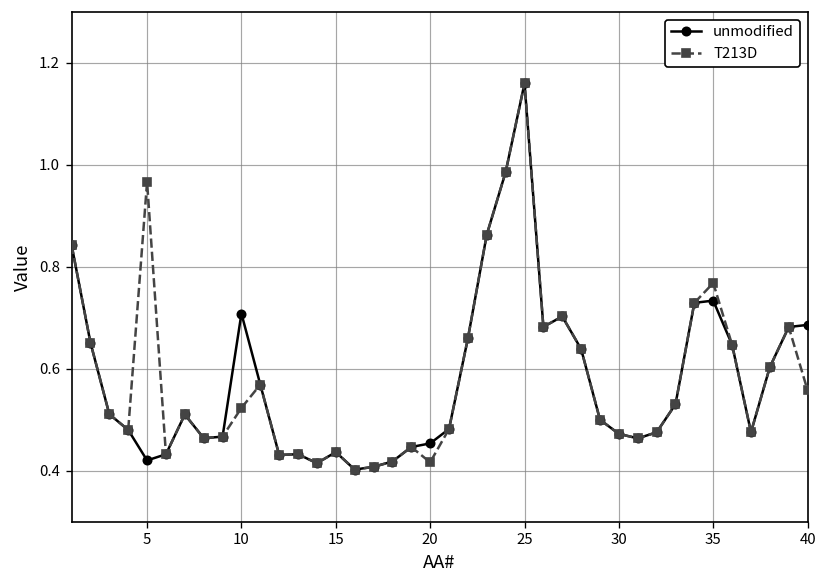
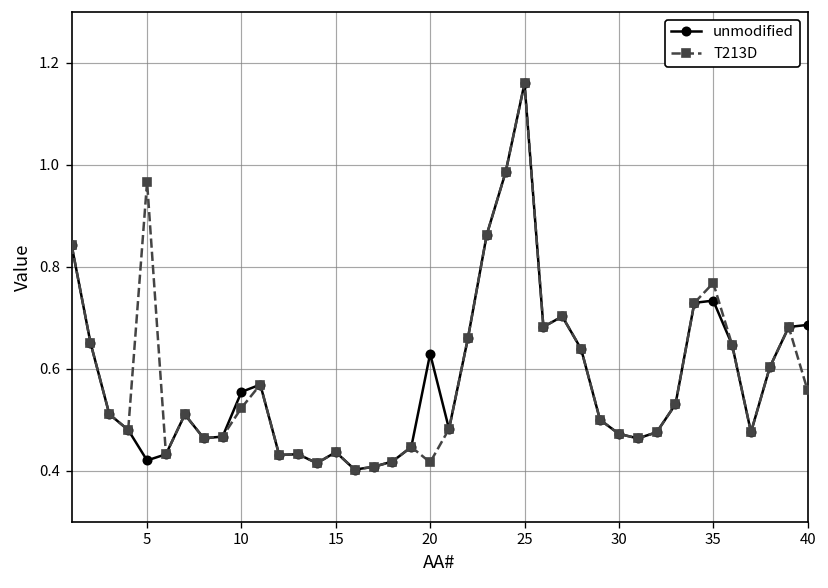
unmodified, 10: 0.71 -> 0.55
unmodified, 20: 0.45 -> 0.63
